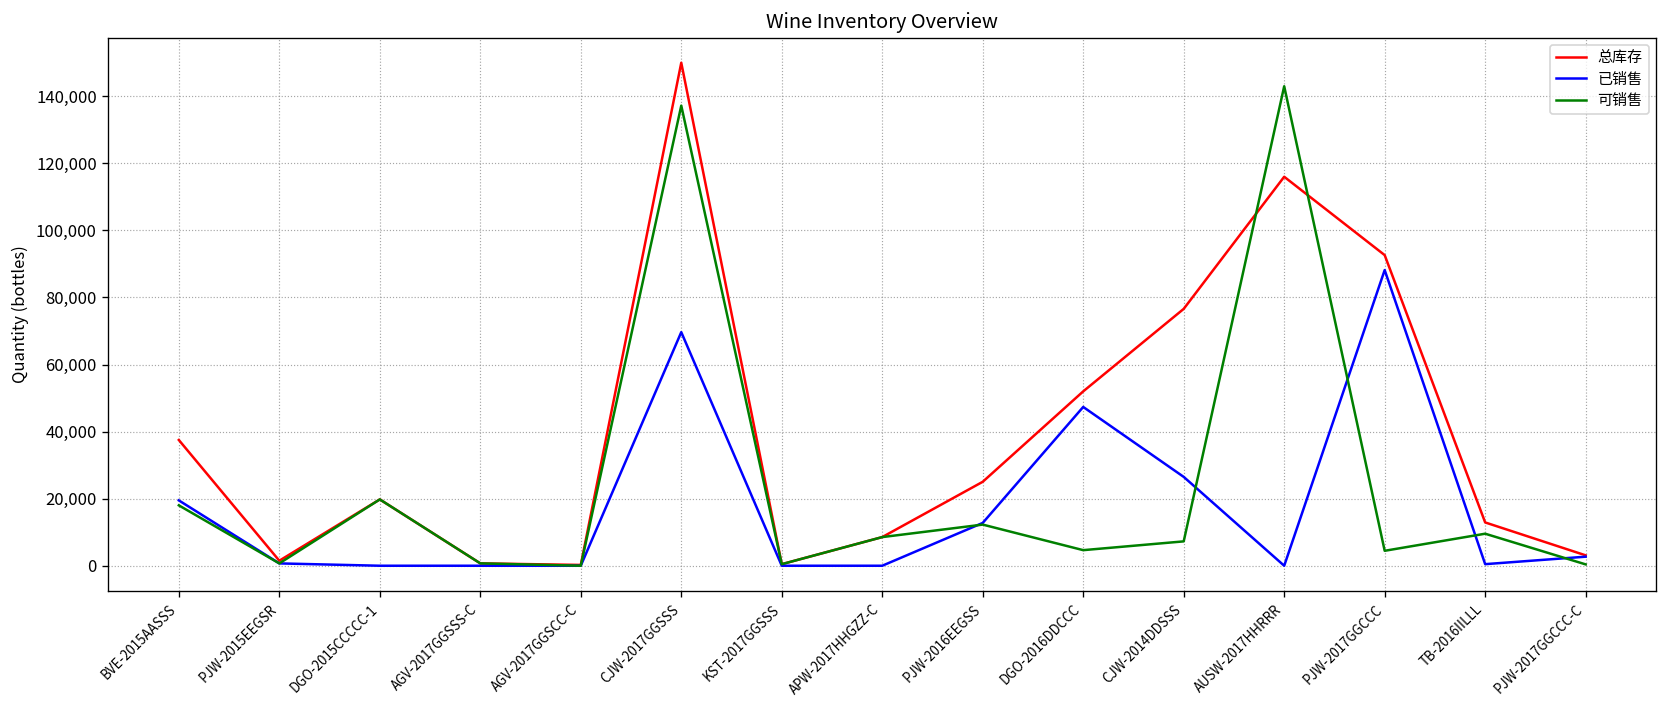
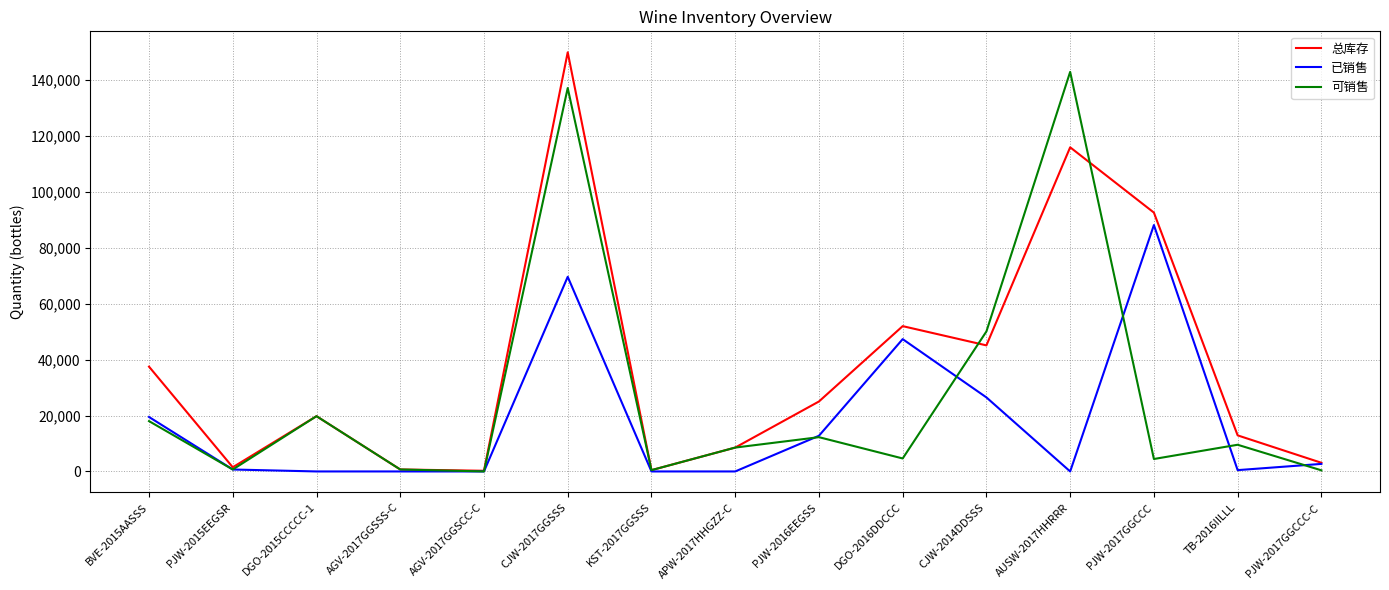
总库存, CJW-2014DDSSS: 77,000 -> 45,000
可销售, CJW-2014DDSSS: 7,000 -> 50,000
